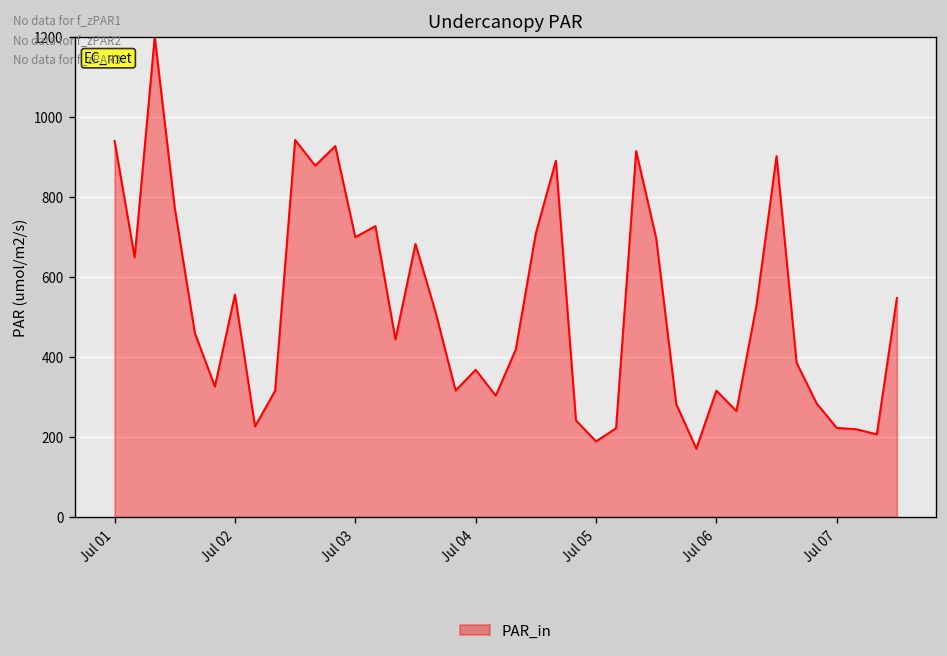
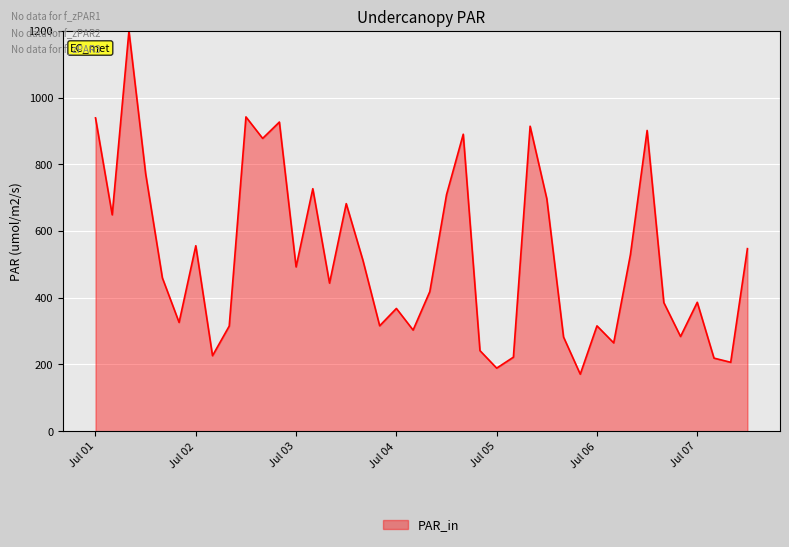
Jul 03: 700 -> 490
Jul 07: 220 -> 390
